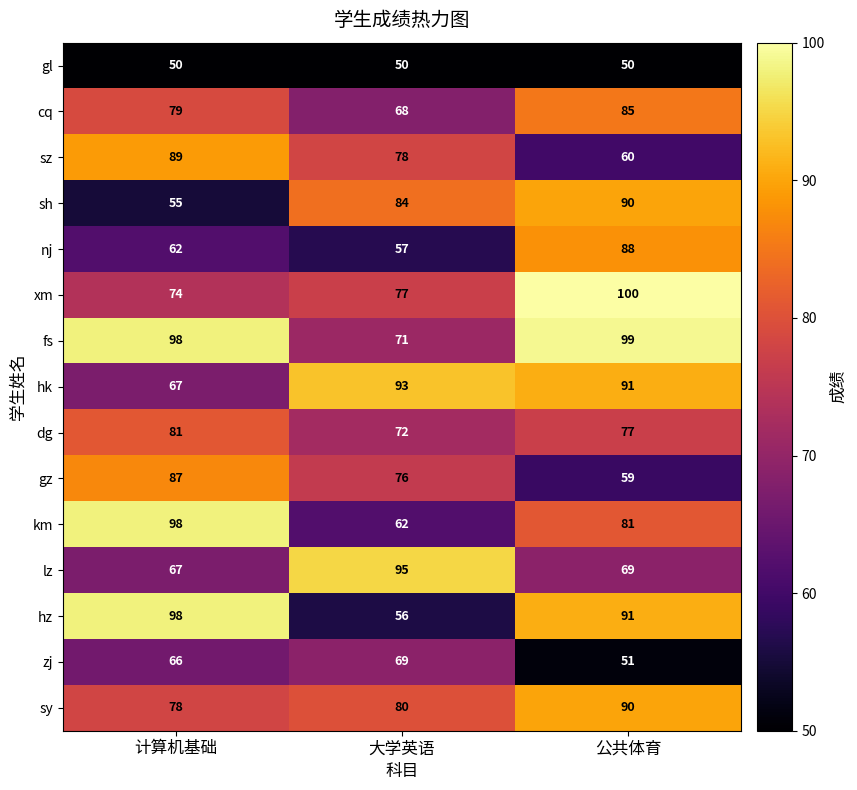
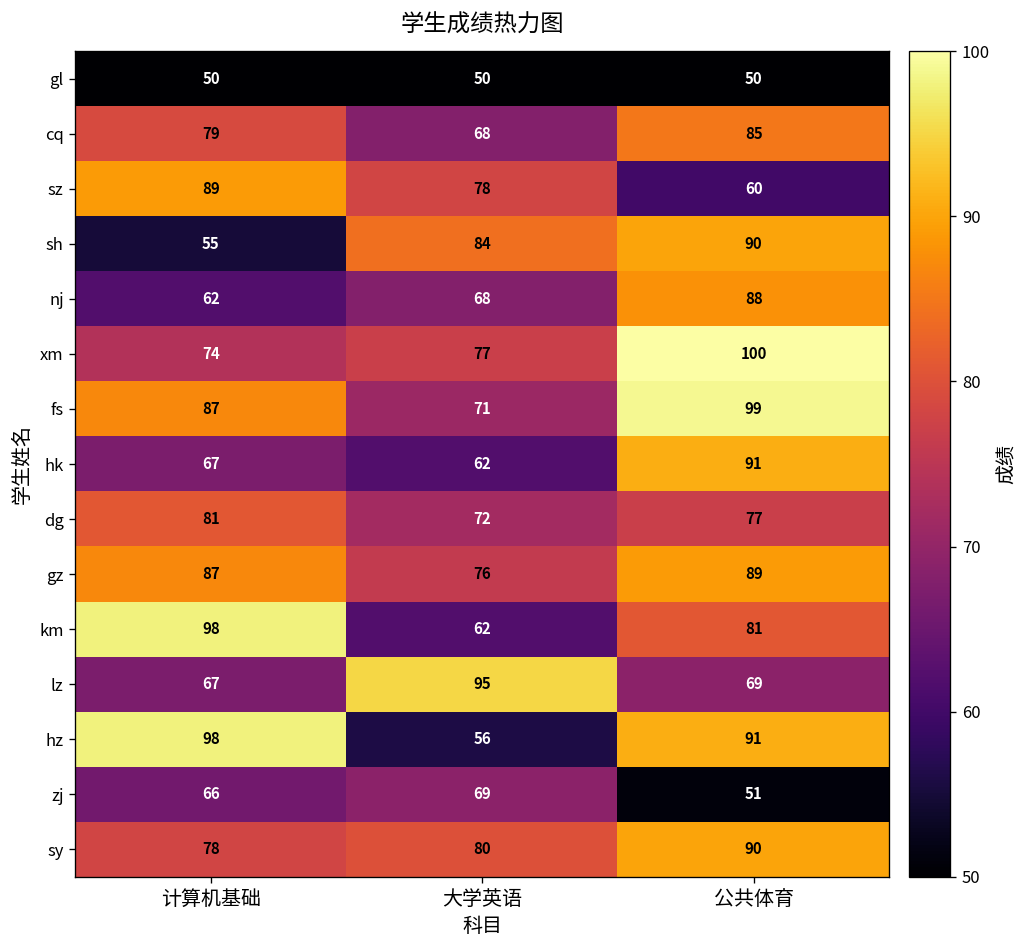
nj, 大学英语: 57 -> 68
fs, 计算机基础: 98 -> 87
hk, 大学英语: 93 -> 62
gz, 公共体育: 59 -> 89
